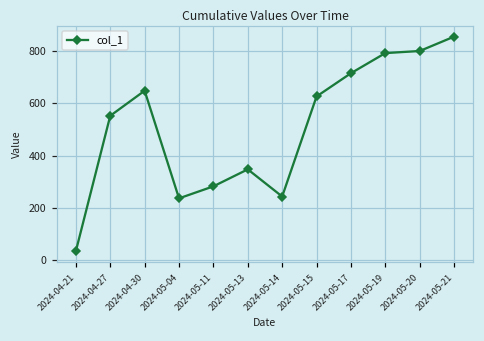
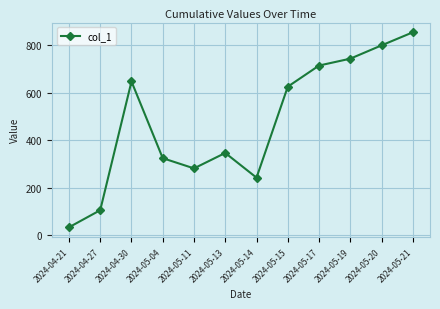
2024-04-27: 550 -> 110
2024-05-04: 240 -> 330
2024-05-19: 790 -> 740
